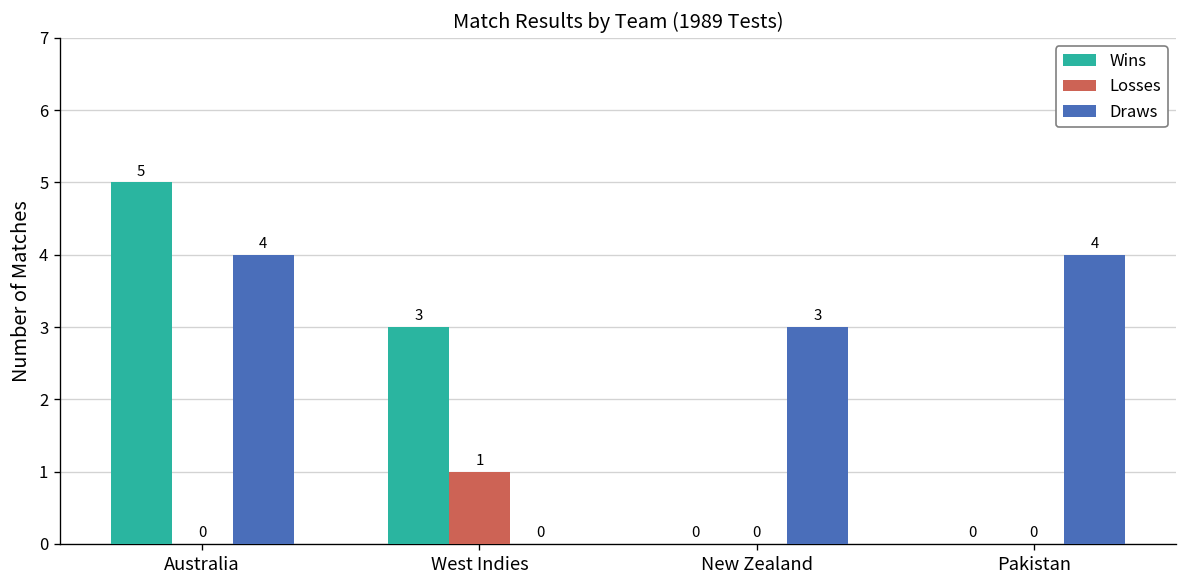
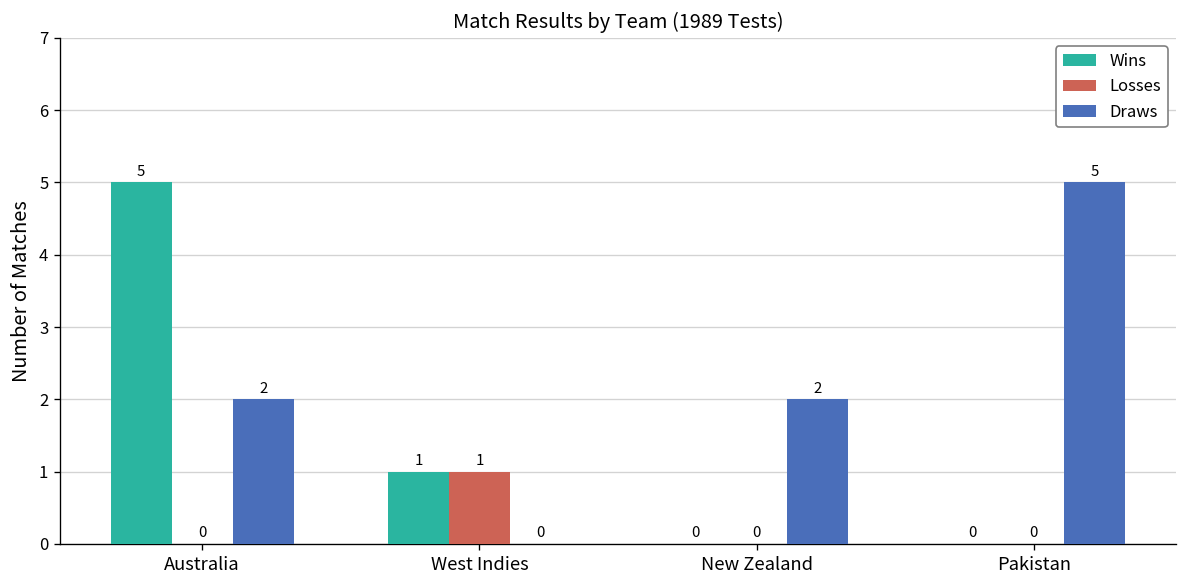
Draws, Australia: 4 -> 2
Wins, West Indies: 3 -> 1
Draws, New Zealand: 3 -> 2
Draws, Pakistan: 4 -> 5
